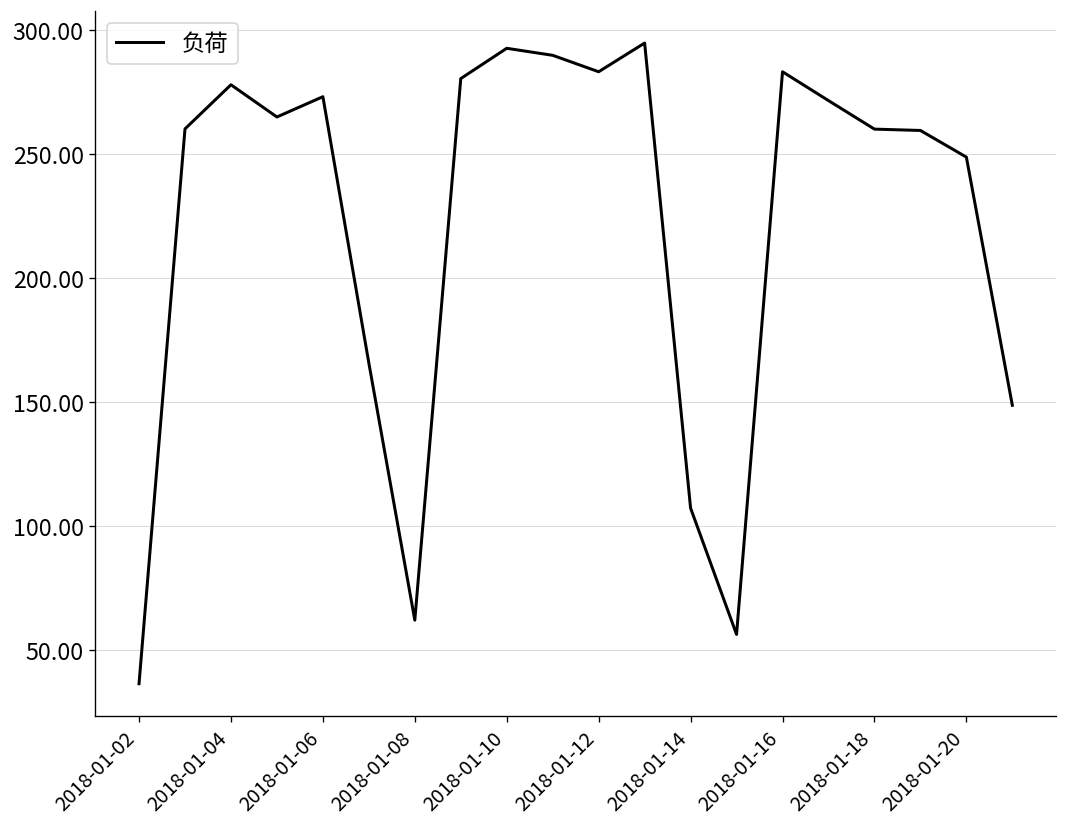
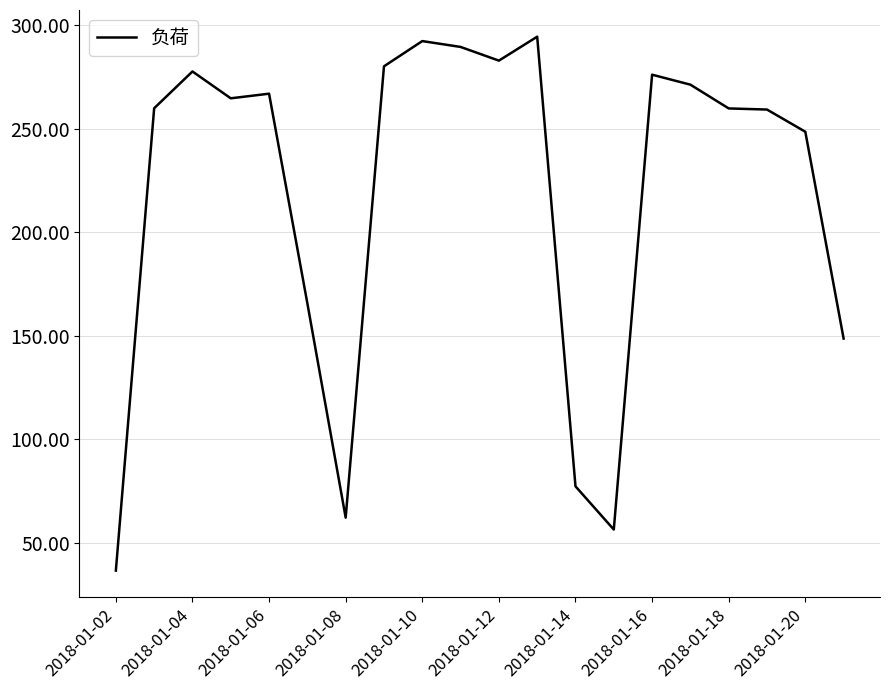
2018-01-06: 273 -> 267
2018-01-14: 107 -> 77
2018-01-16: 283 -> 276
